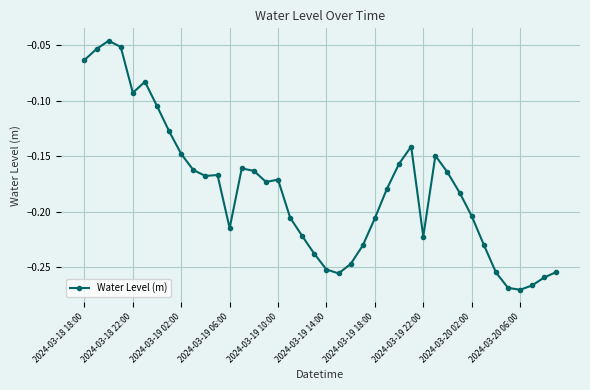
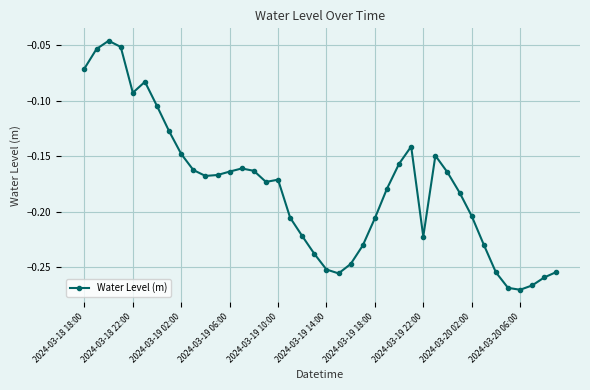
2024-03-18 18:00: -0.063 -> -0.071
2024-03-19 06:00: -0.215 -> -0.164
